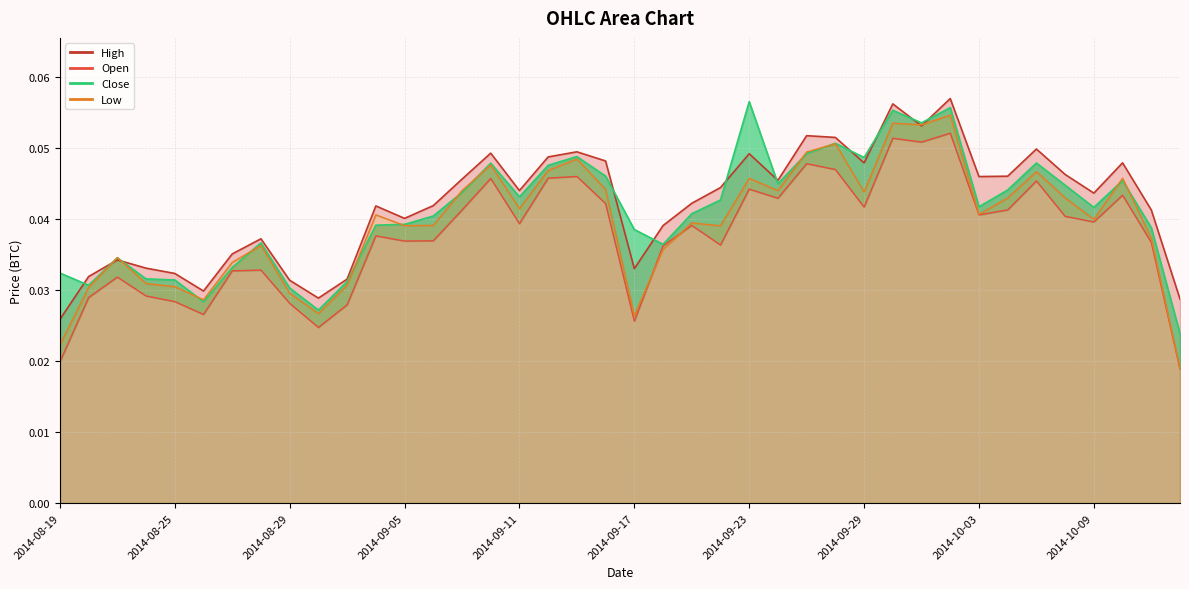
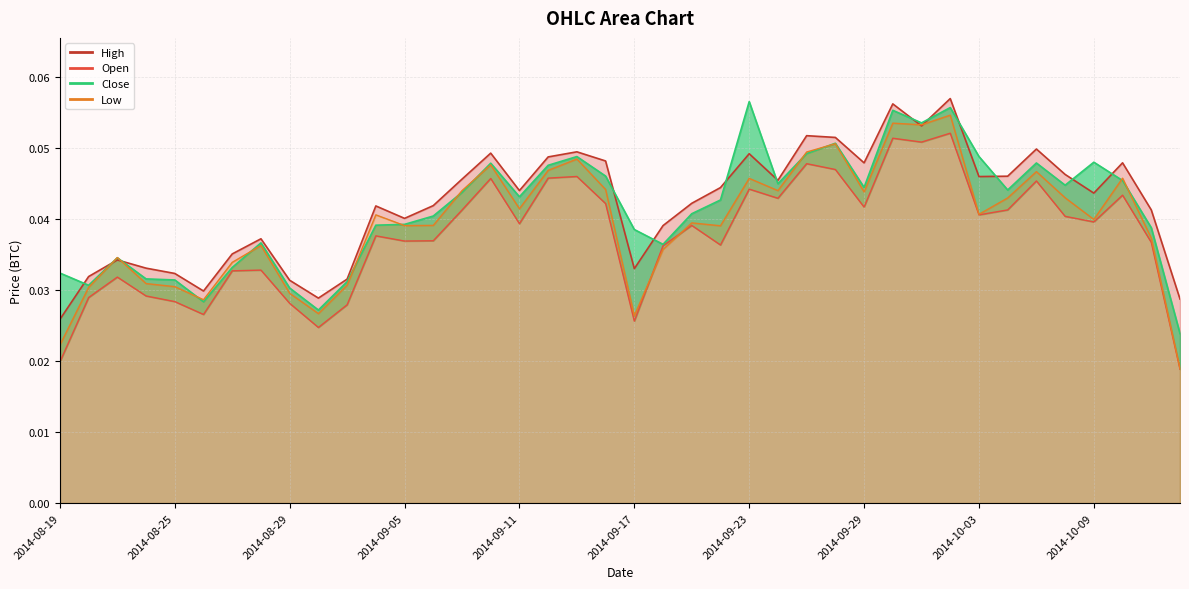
Close, 2014-09-29: 0.049 -> 0.044
Close, 2014-10-03: 0.042 -> 0.049
Close, 2014-10-09: 0.042 -> 0.048
